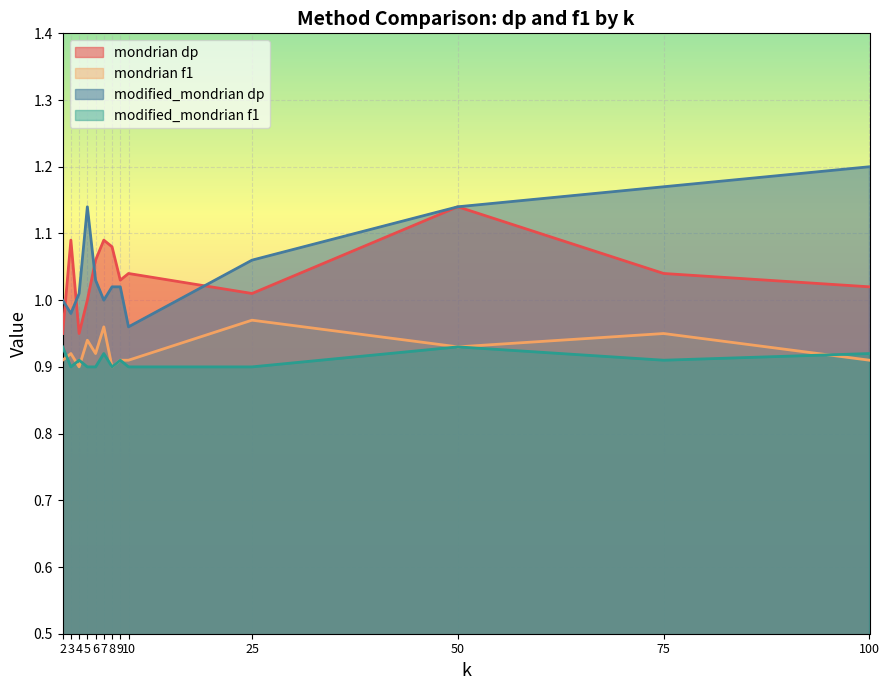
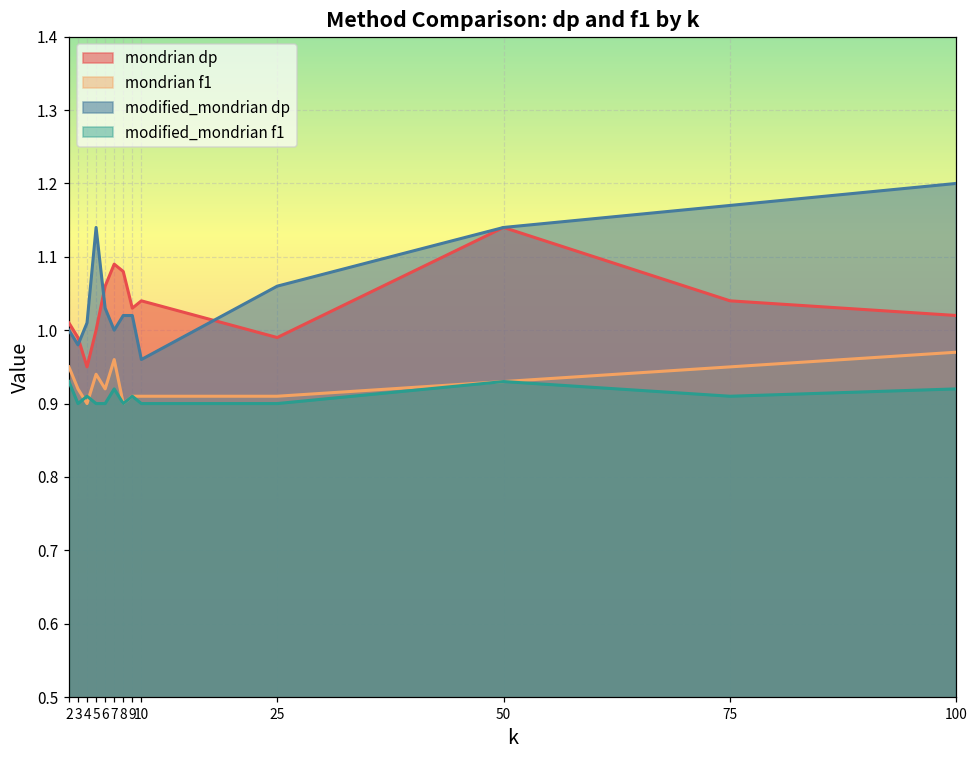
mondrian dp, 2: 0.95 -> 1.01
mondrian f1, 2: 0.91 -> 0.95
mondrian dp, 3: 1.09 -> 0.99
mondrian dp, 25: 1.01 -> 0.99
mondrian f1, 25: 0.97 -> 0.91
mondrian f1, 100: 0.91 -> 0.97
